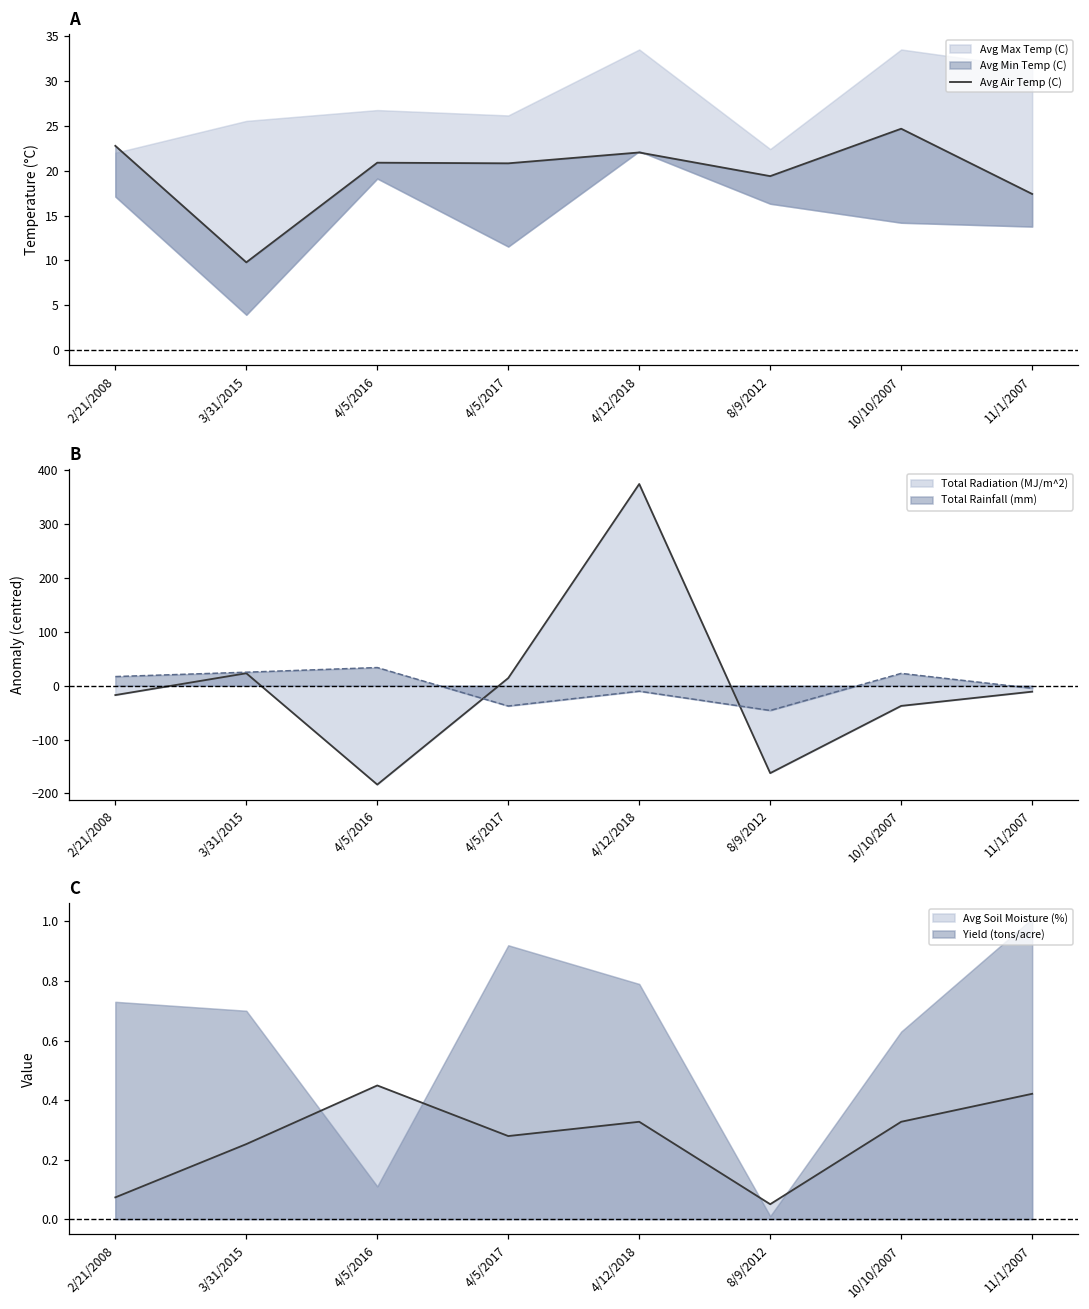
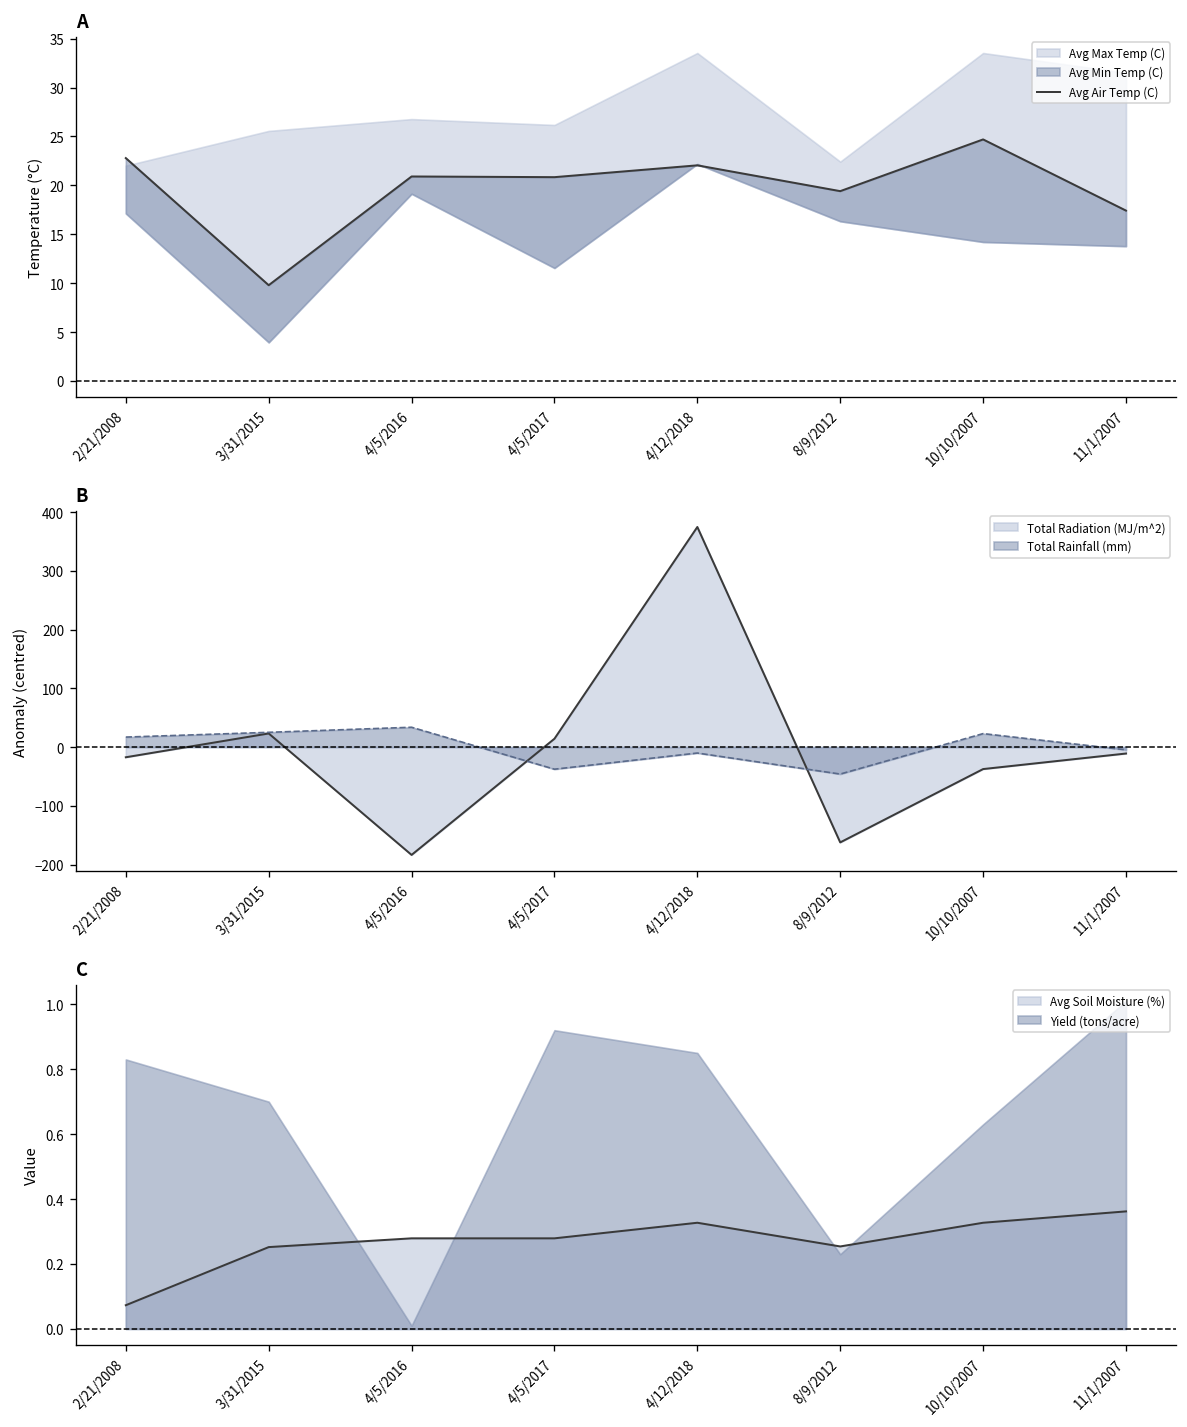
C, Yield (tons/acre), 2/21/2008: 0.73 -> 0.83
C, Avg Soil Moisture (%), 4/5/2016: 0.45 -> 0.28
C, Yield (tons/acre), 4/5/2016: 0.11 -> 0.01
C, Yield (tons/acre), 4/12/2018: 0.79 -> 0.85
C, Avg Soil Moisture (%), 8/9/2012: 0.05 -> 0.25
C, Yield (tons/acre), 8/9/2012: 0.01 -> 0.23
C, Avg Soil Moisture (%), 11/1/2007: 0.42 -> 0.36
